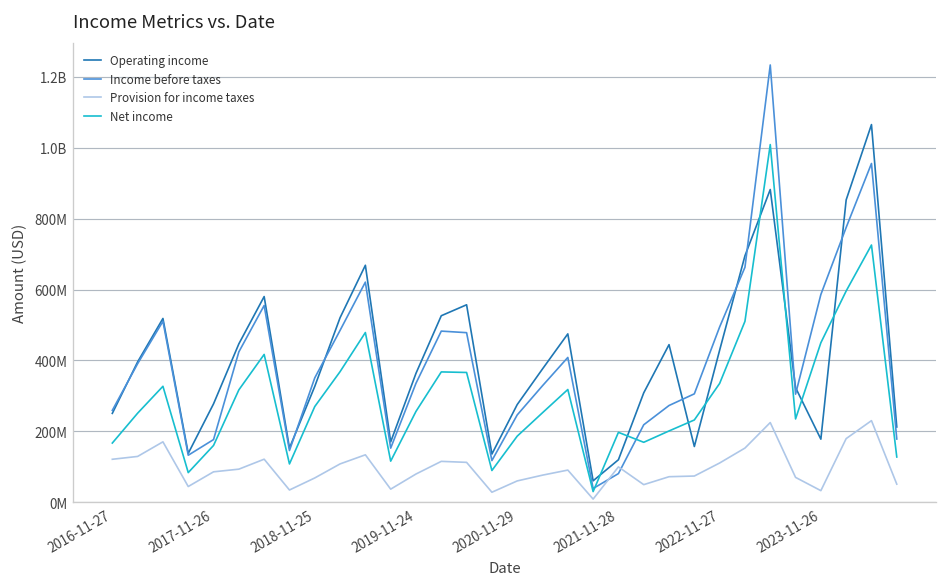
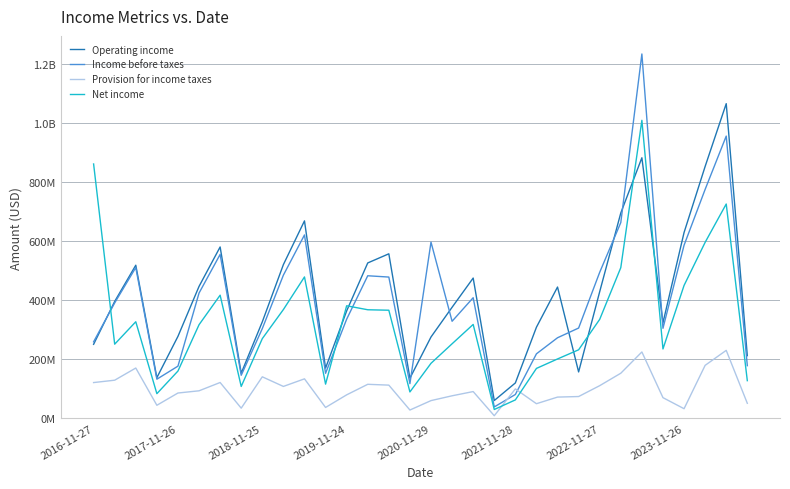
Net income, 2016-11-27: 170000000 -> 860000000
Income before taxes, 2018-11-25: 350000000 -> 300000000
Provision for income taxes, 2018-11-25: 70000000 -> 140000000
Net income, 2019-11-24: 260000000 -> 380000000
Income before taxes, 2020-11-29: 250000000 -> 600000000
Net income, 2021-11-28: 200000000 -> 60000000
Operating income, 2023-11-26: 180000000 -> 630000000
